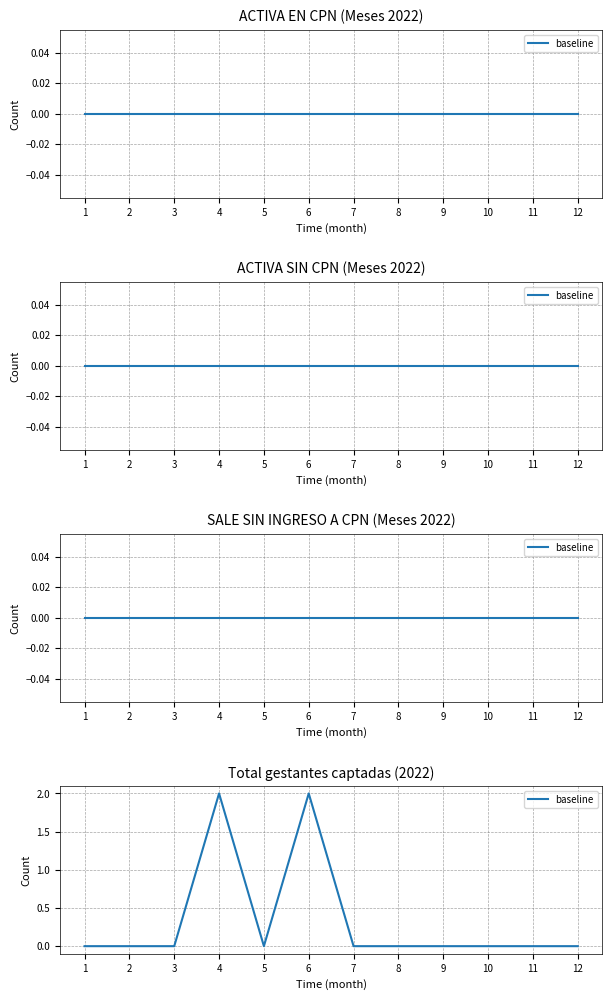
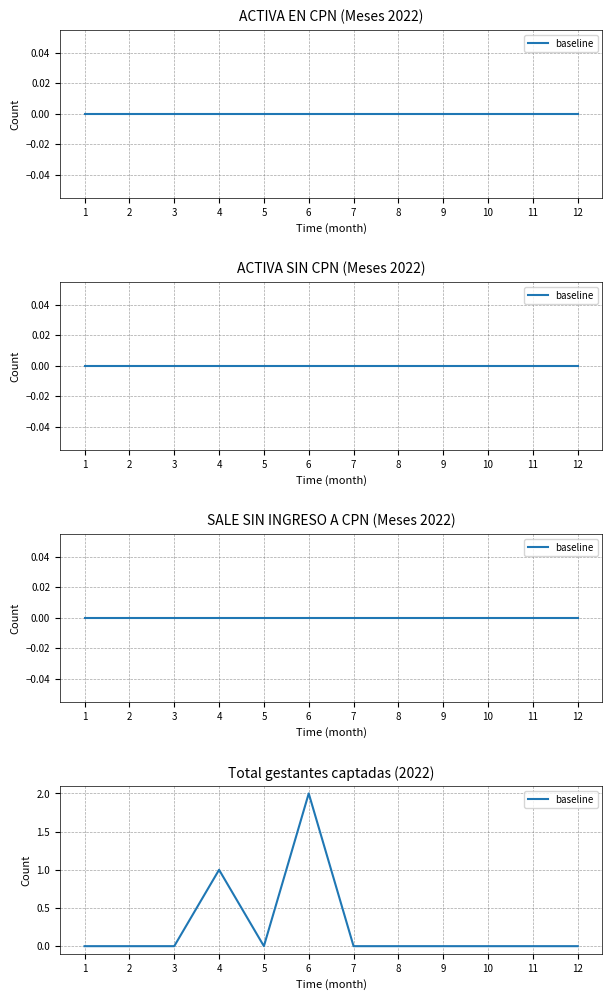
Total gestantes captadas (2022), 4: 2 -> 1
